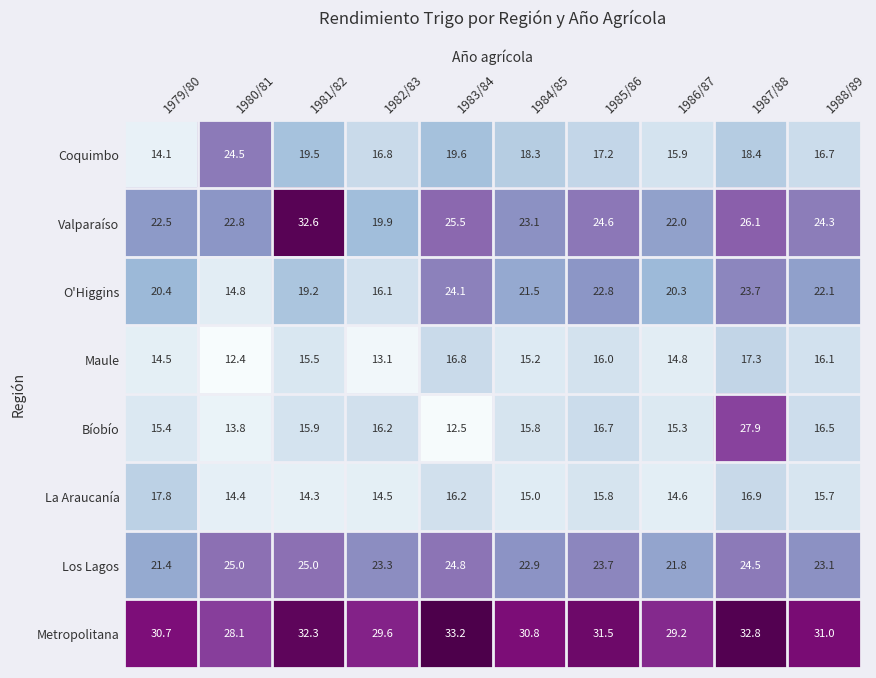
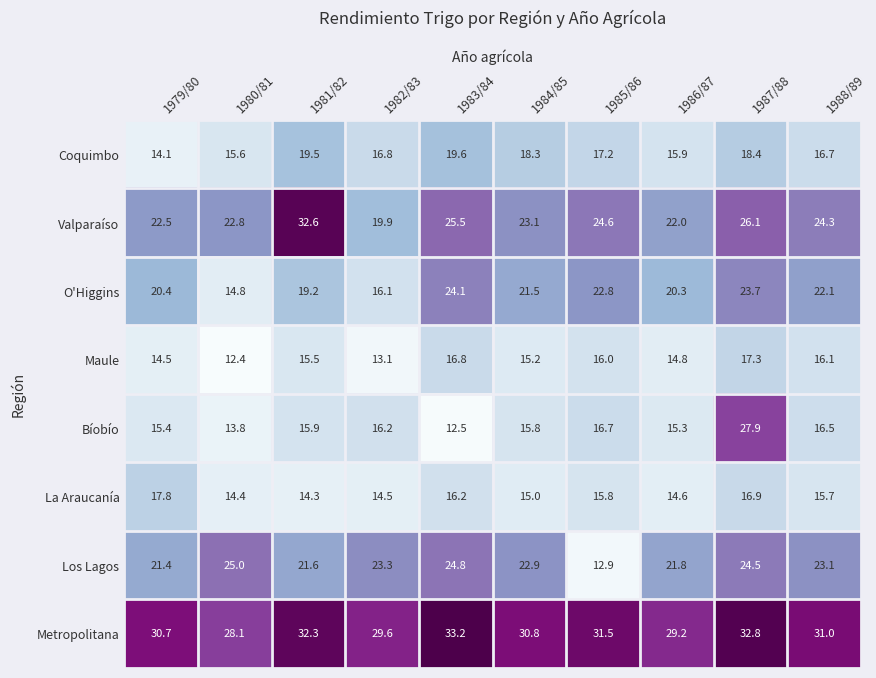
Coquimbo, 1980/81: 24.5 -> 15.6
Los Lagos, 1981/82: 25.0 -> 21.6
Los Lagos, 1985/86: 23.7 -> 12.9
